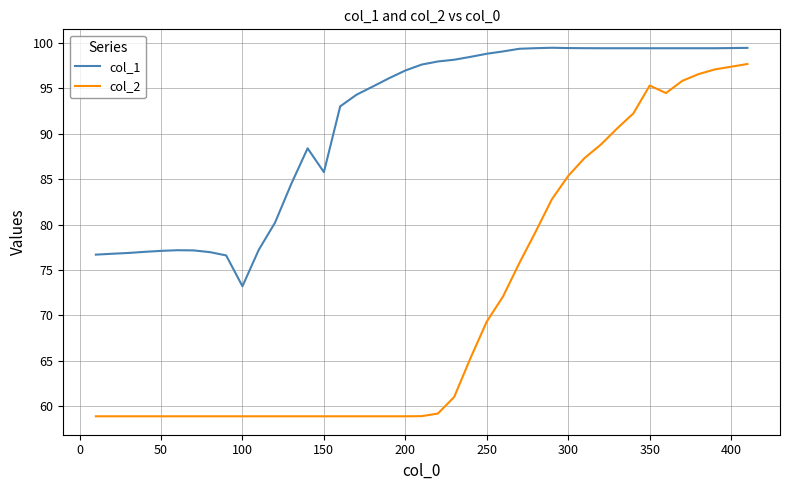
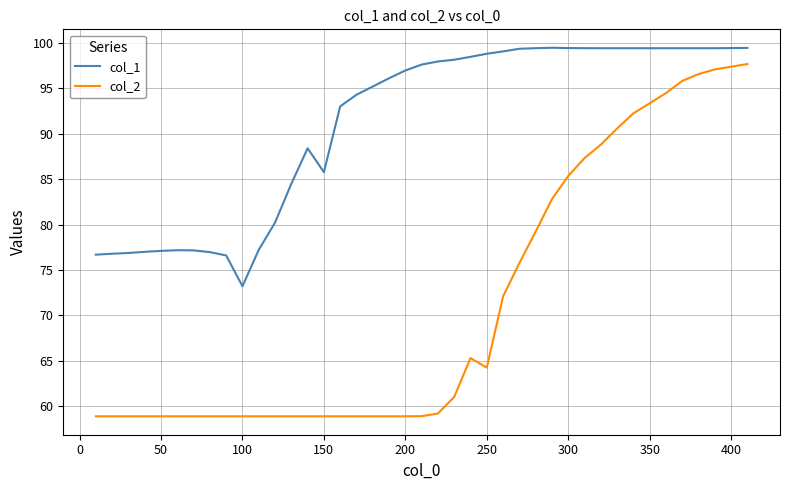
col_2, 250: 69 -> 64
col_2, 350: 95 -> 93
